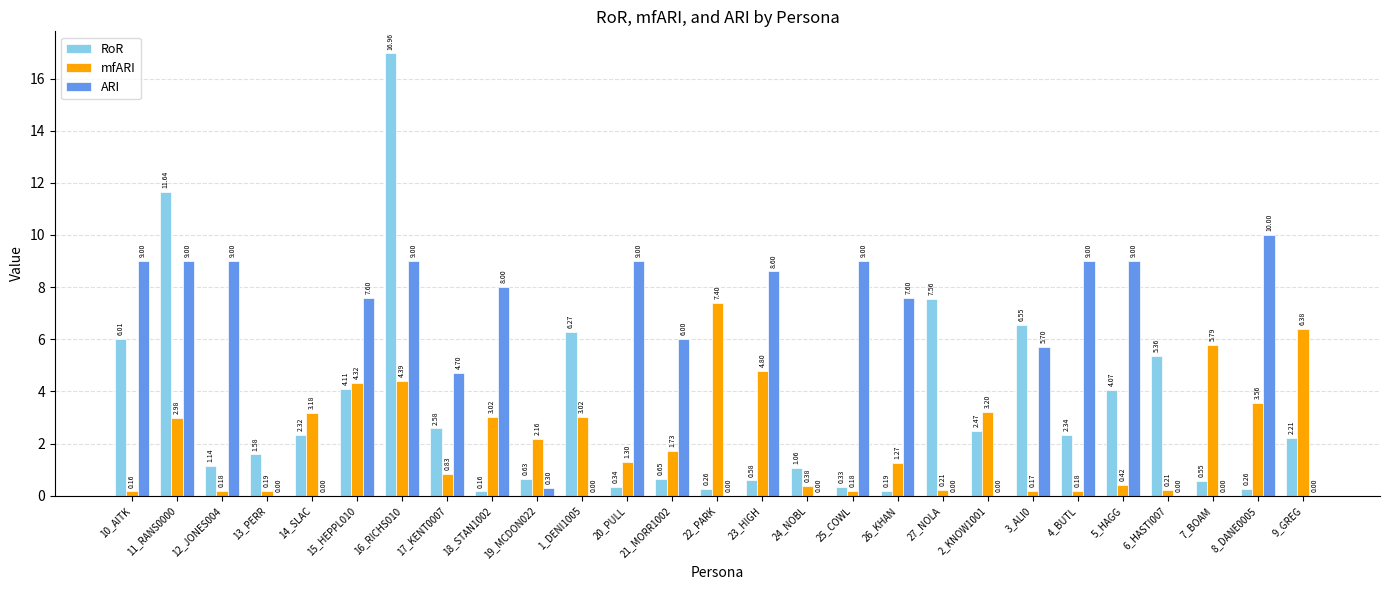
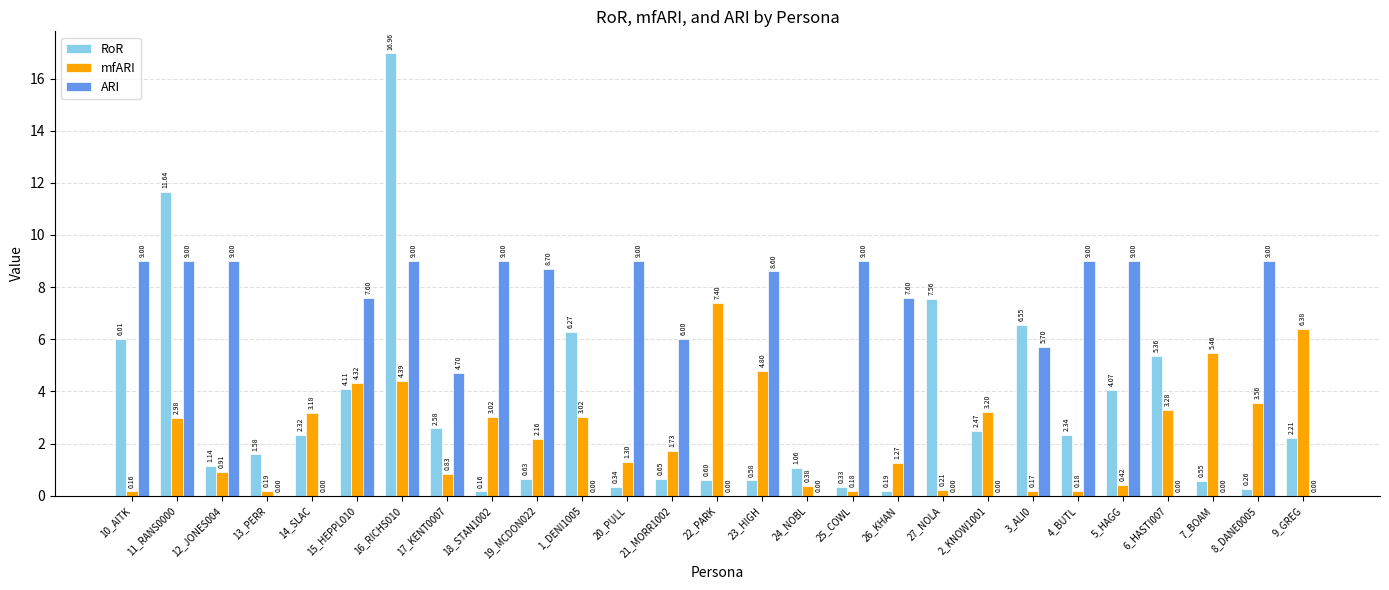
mfARI, 12_JONES004: 0.18 -> 0.91
ARI, 18_STAN1002: 8.00 -> 9.00
ARI, 19_MCDON022: 0.30 -> 8.70
RoR, 22_PARK: 0.26 -> 0.60
mfARI, 6_HASTI007: 0.21 -> 3.28
mfARI, 7_BOAM: 5.79 -> 5.46
ARI, 8_DANE0005: 10.00 -> 9.00
